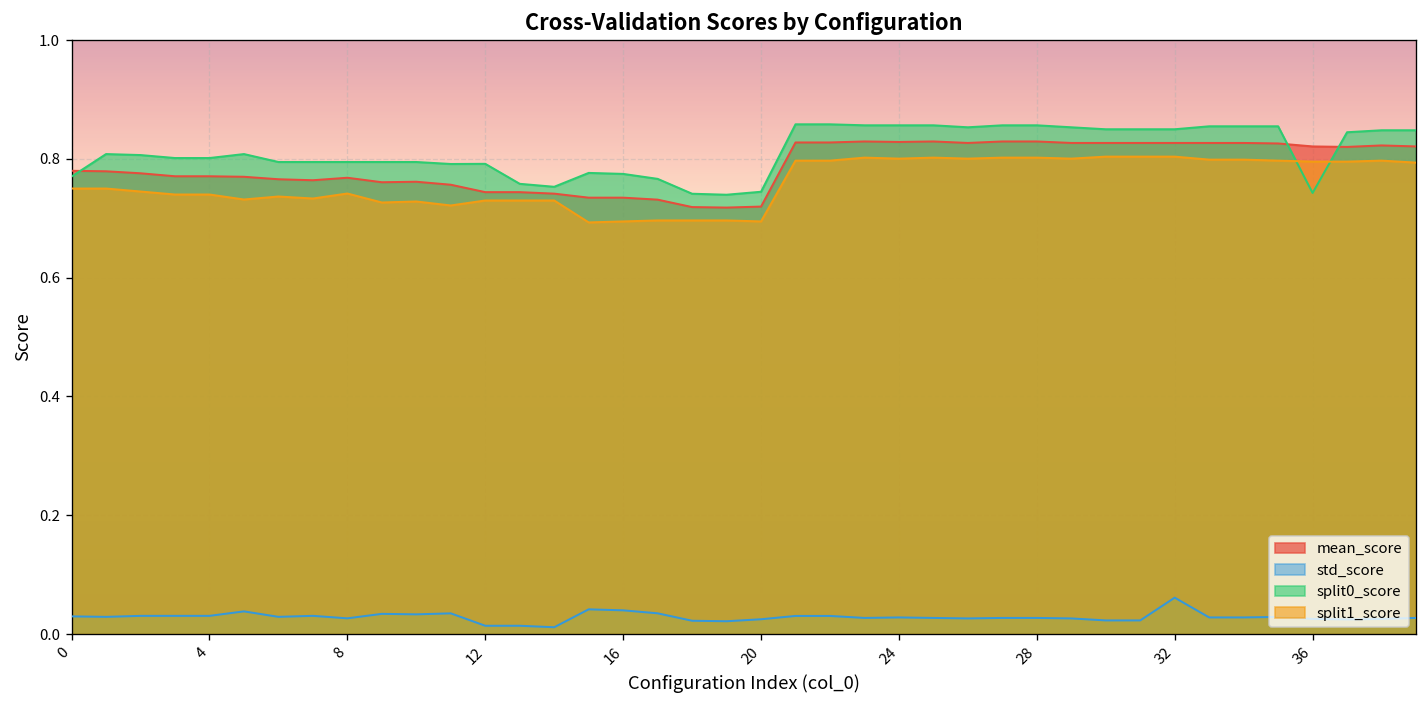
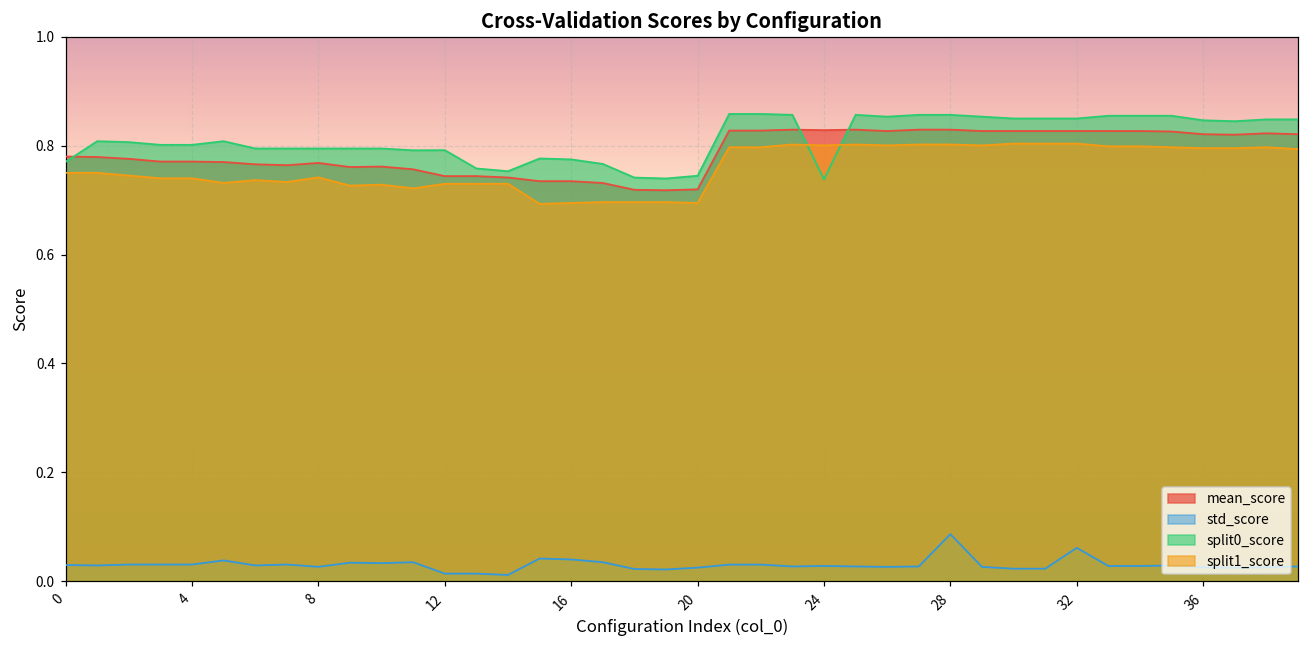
split0_score, 24: 0.86 -> 0.74
std_score, 28: 0.03 -> 0.09
split0_score, 36: 0.74 -> 0.85
